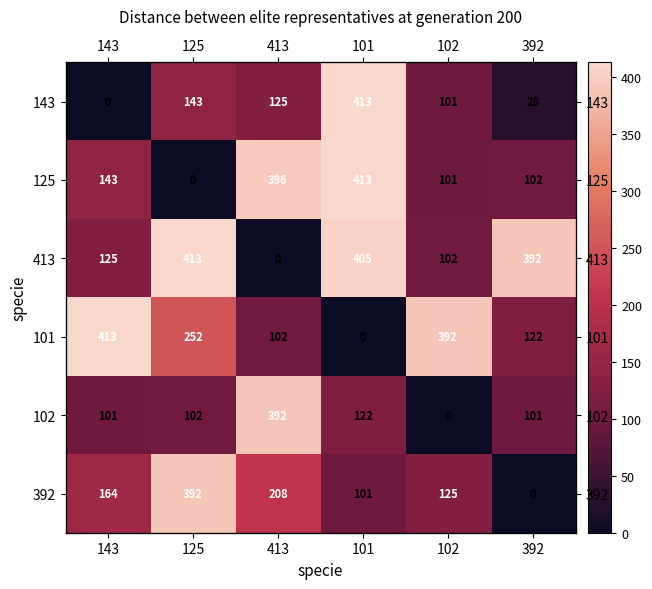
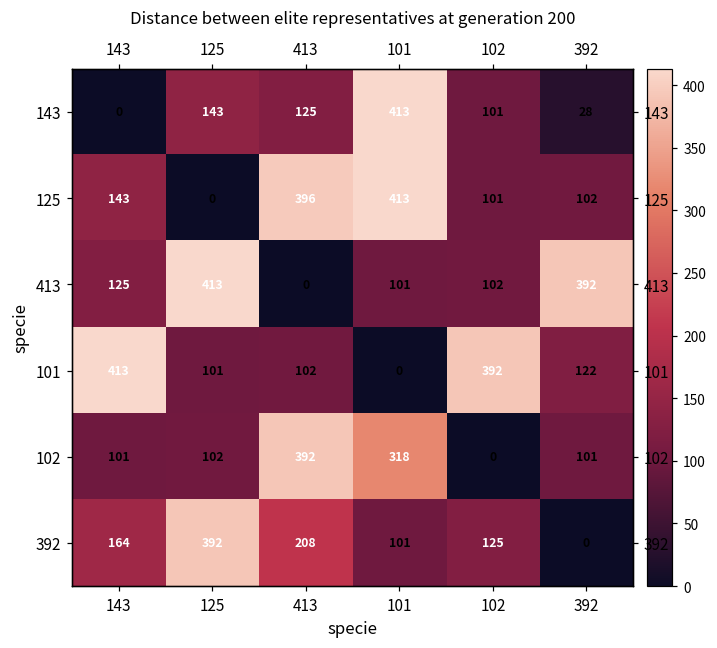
413, 101: 405 -> 101
101, 125: 252 -> 101
102, 101: 122 -> 318
